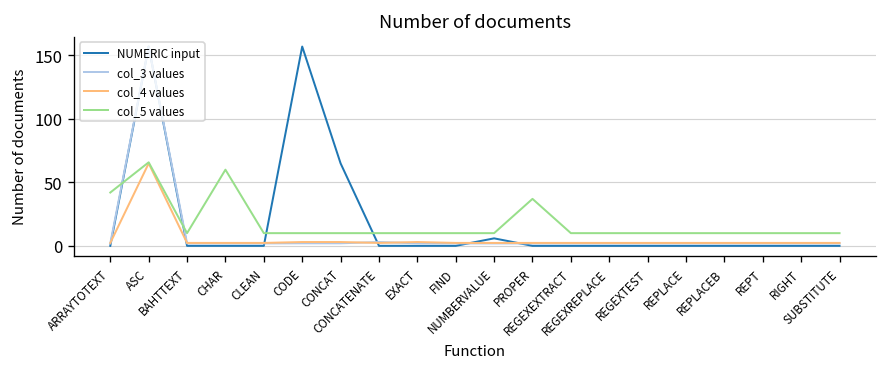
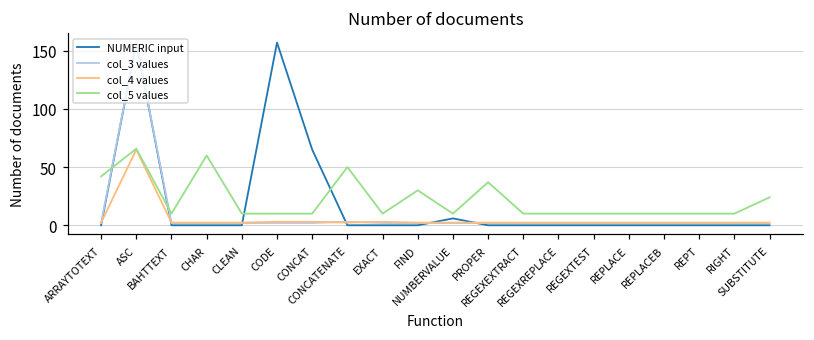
col_5 values, CONCATENATE: 10 -> 50
col_5 values, FIND: 10 -> 30
col_5 values, SUBSTITUTE: 10 -> 24
